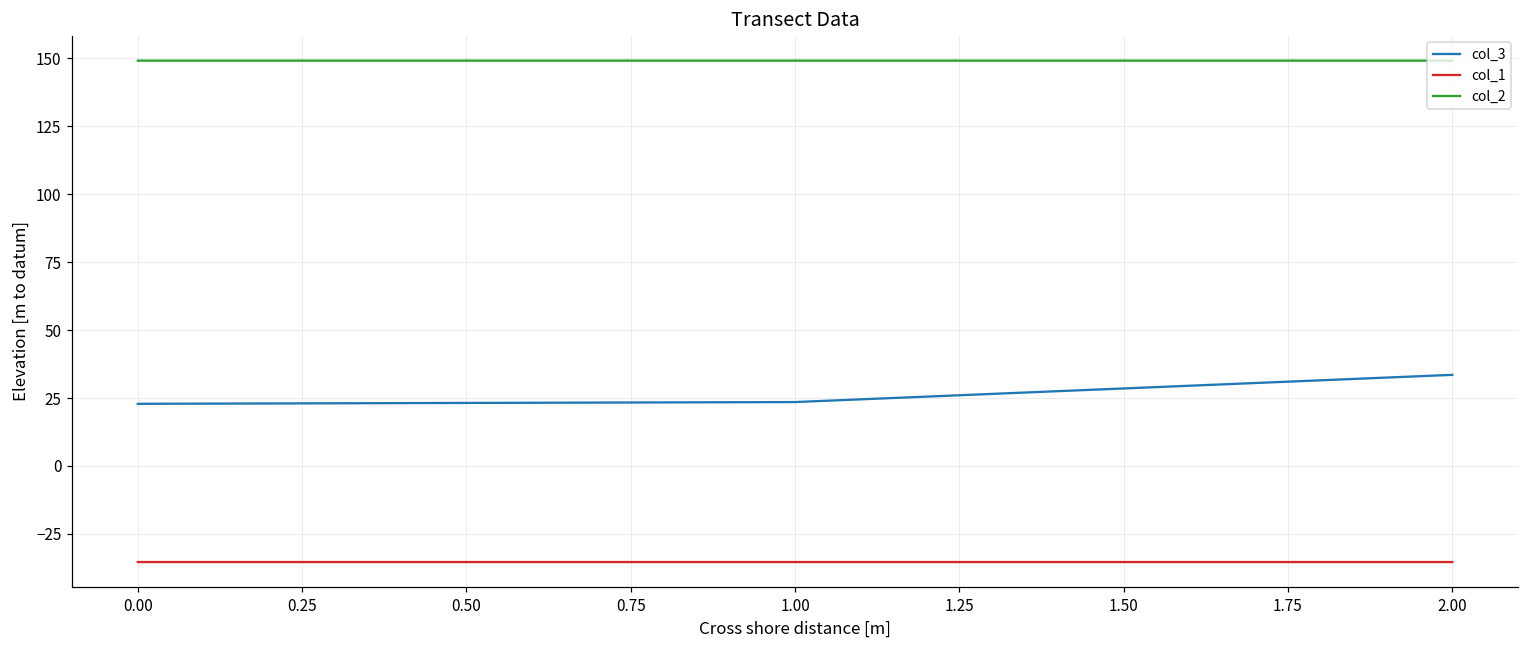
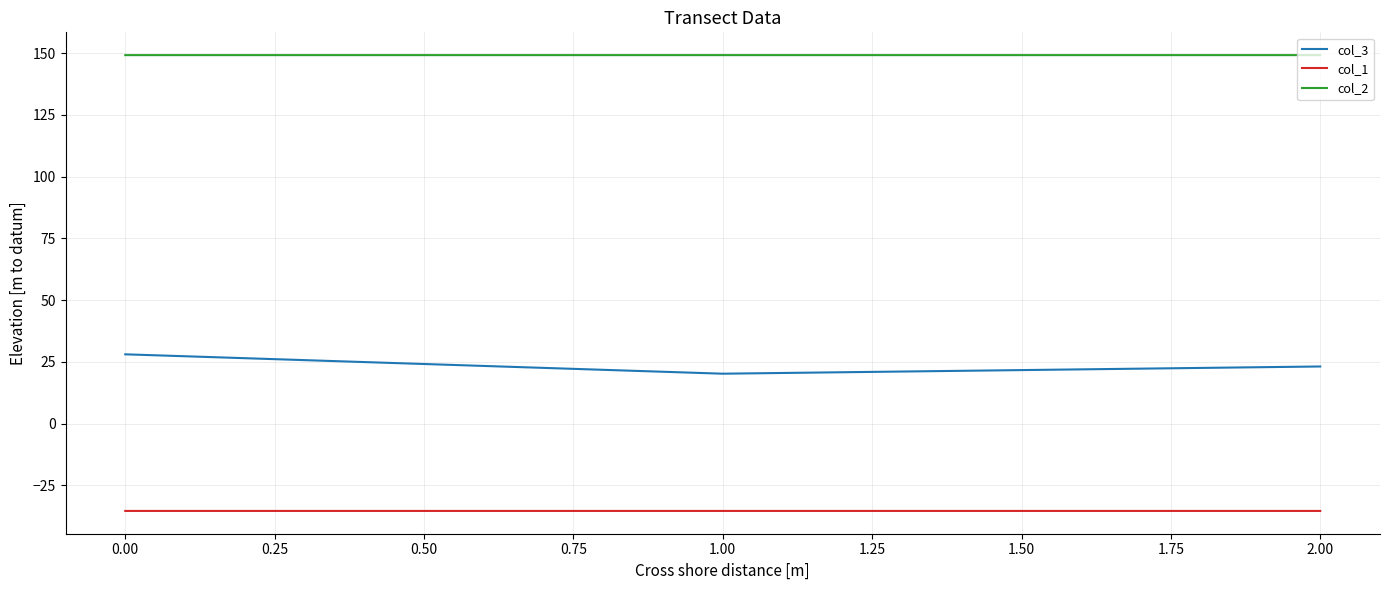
col_3, 0.00: 23 -> 28
col_3, 1.00: 24 -> 20
col_3, 2.00: 34 -> 23
